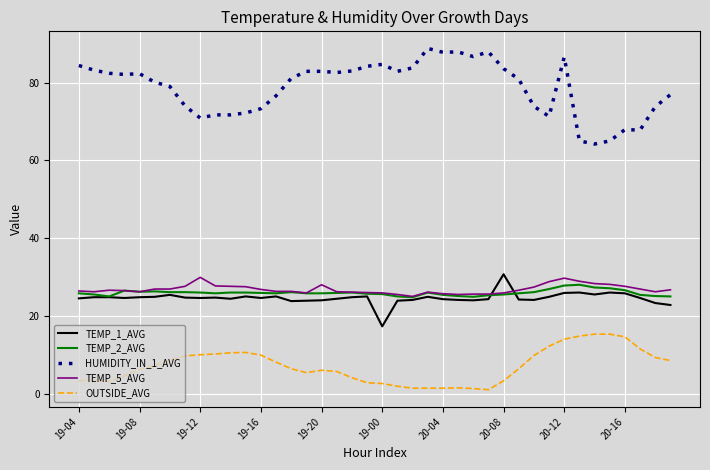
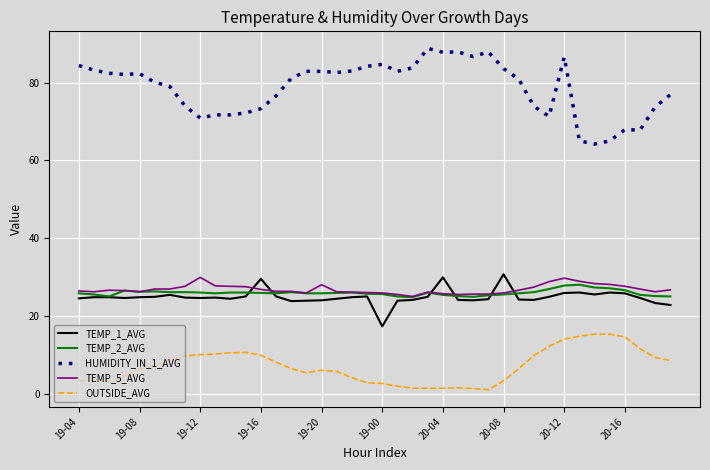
TEMP_1_AVG, 19-16: 25 -> 30
TEMP_1_AVG, 20-04: 24 -> 30
